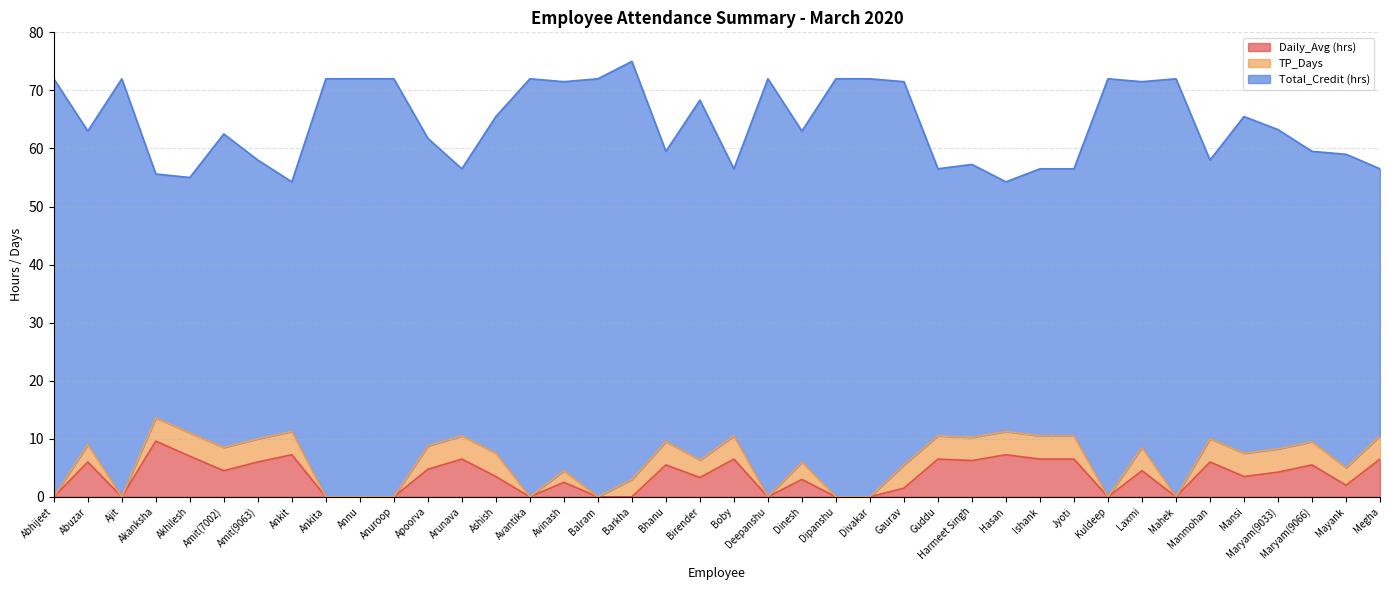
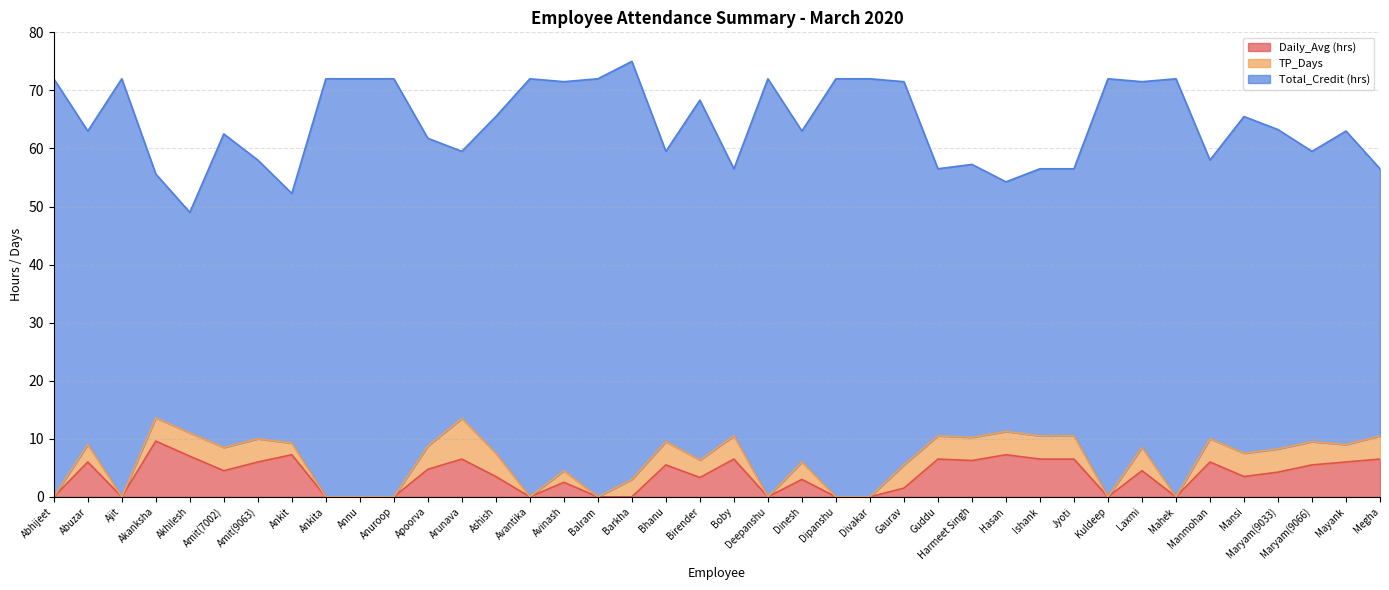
Total_Credit (hrs), Akhilesh: 44 -> 38
TP_Days, Ankit: 4 -> 2
TP_Days, Arunava: 4 -> 7
Daily_Avg (hrs), Mayank: 2 -> 6
